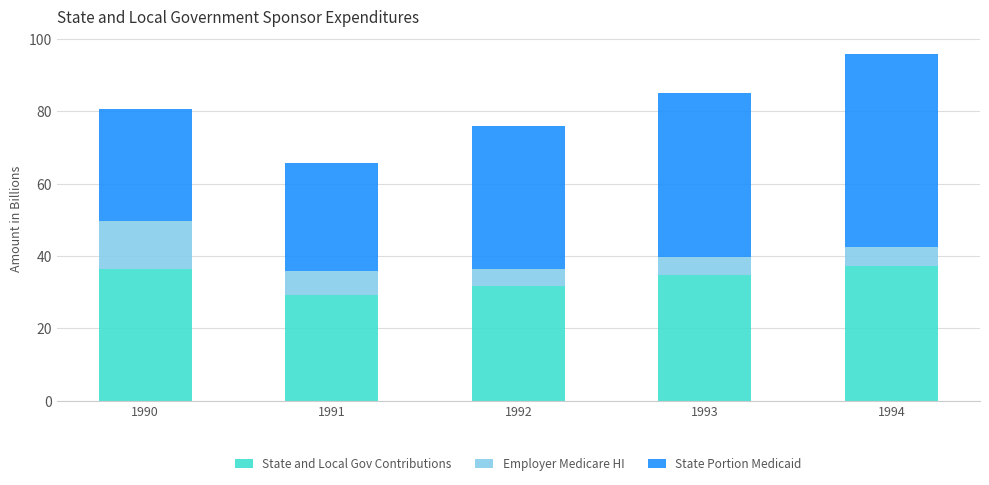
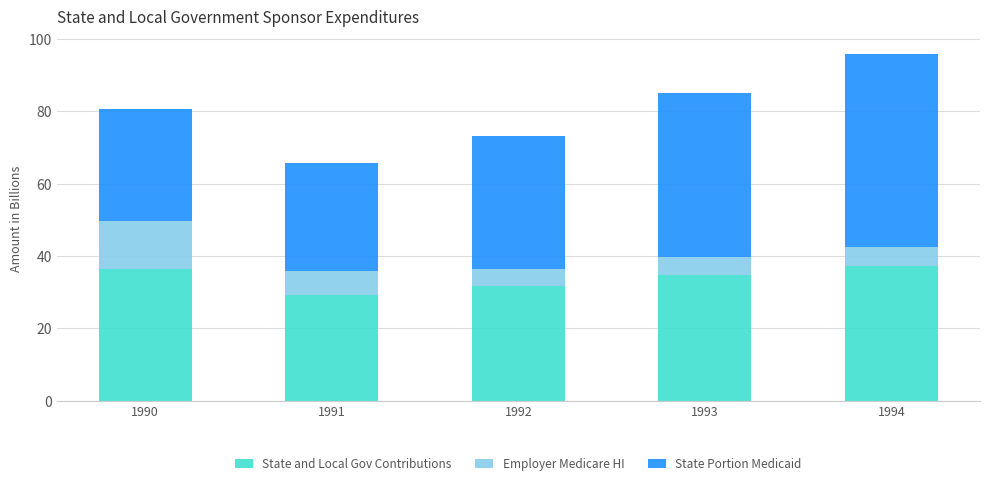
State Portion Medicaid, 1992: 40 -> 37
